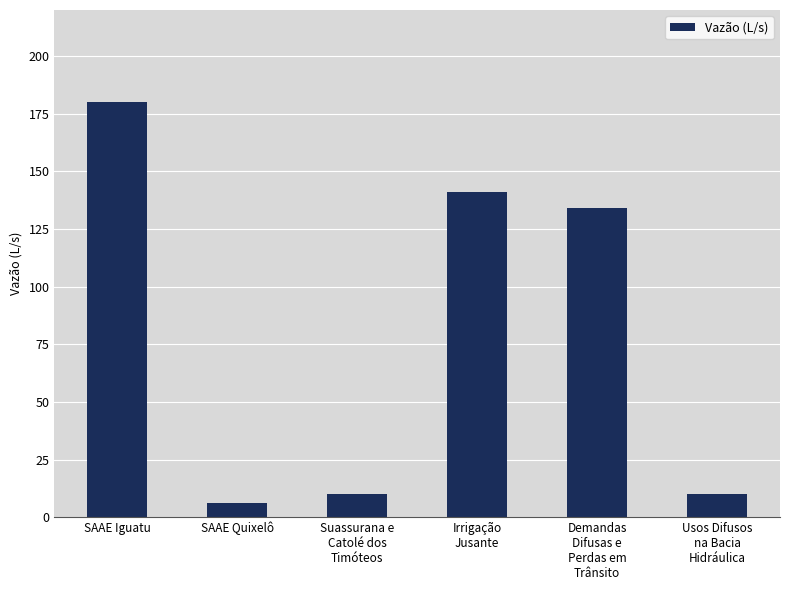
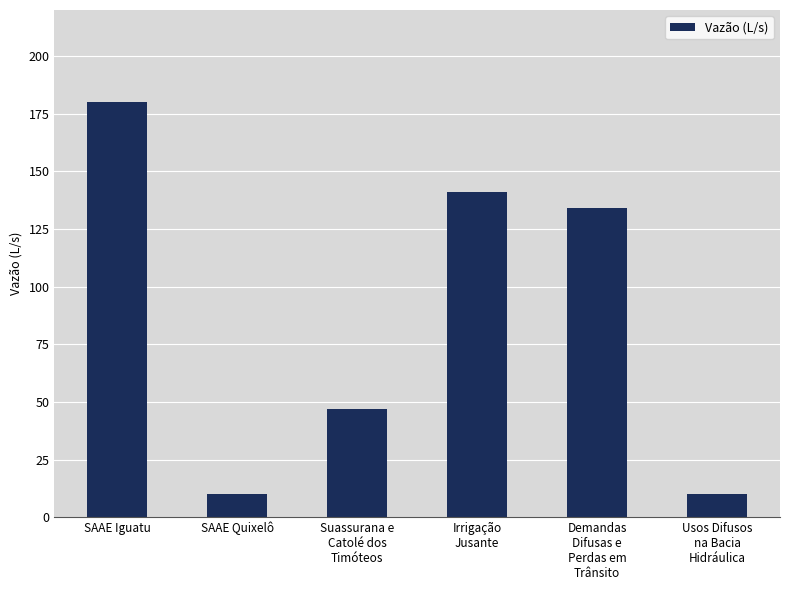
SAAE Quixelô: 6 -> 10
Suassurana e Catolé dos Timóteos: 10 -> 47
